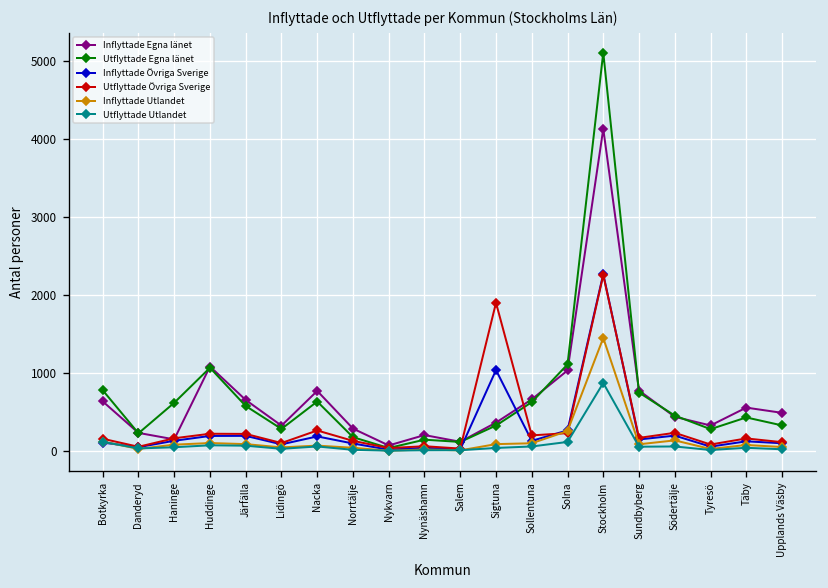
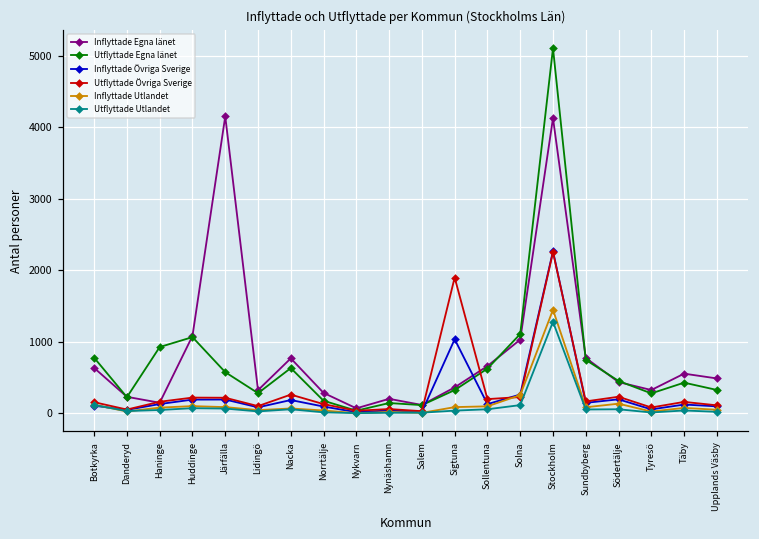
Utflyttade Egna länet, Haninge: 600 -> 900
Inflyttade Egna länet, Järfälla: 700 -> 4200
Utflyttade Utlandet, Stockholm: 900 -> 1300
